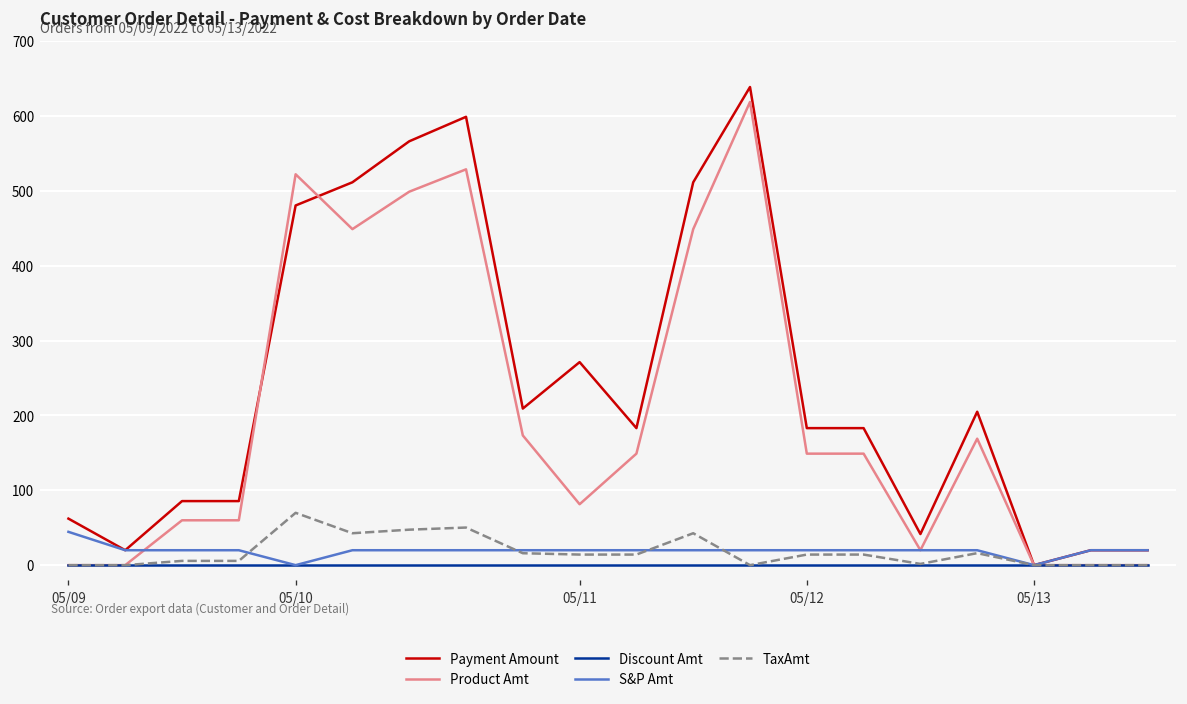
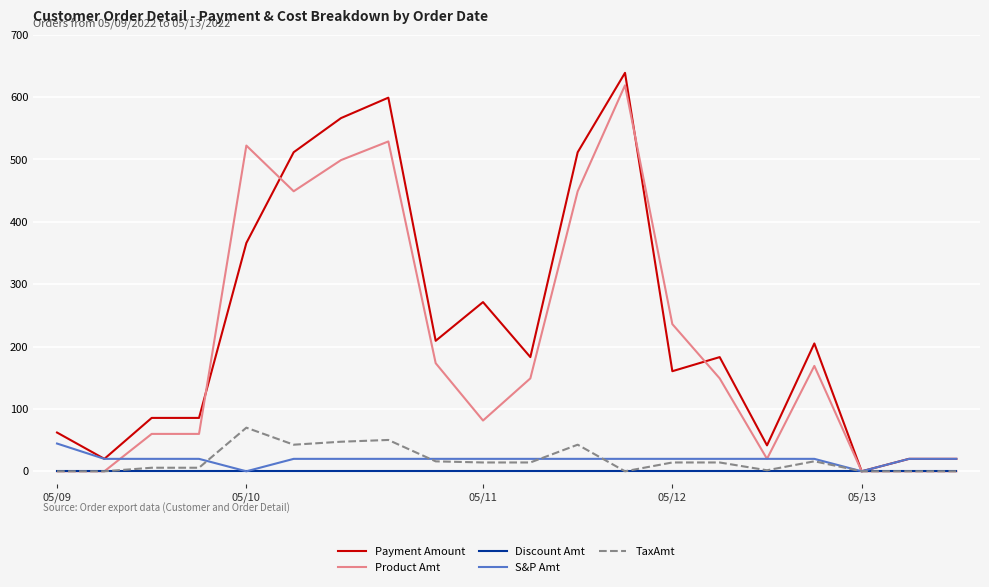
Payment Amount, 05/10: 480 -> 370
Payment Amount, 05/12: 180 -> 160
Product Amt, 05/12: 150 -> 240
